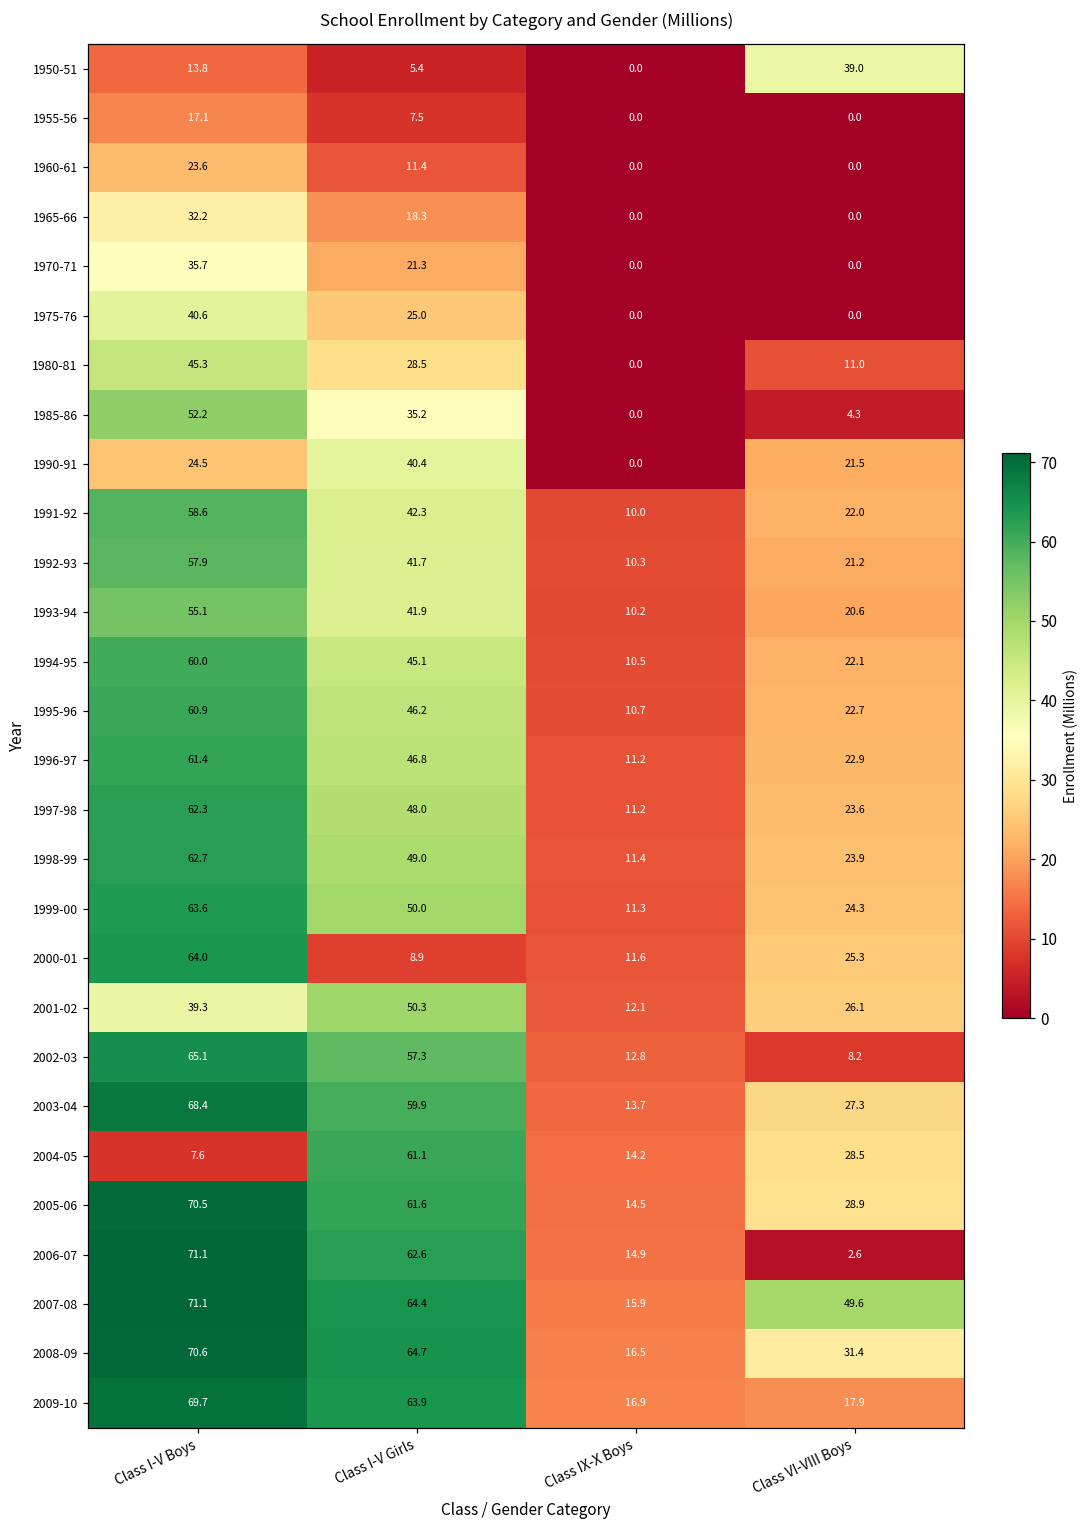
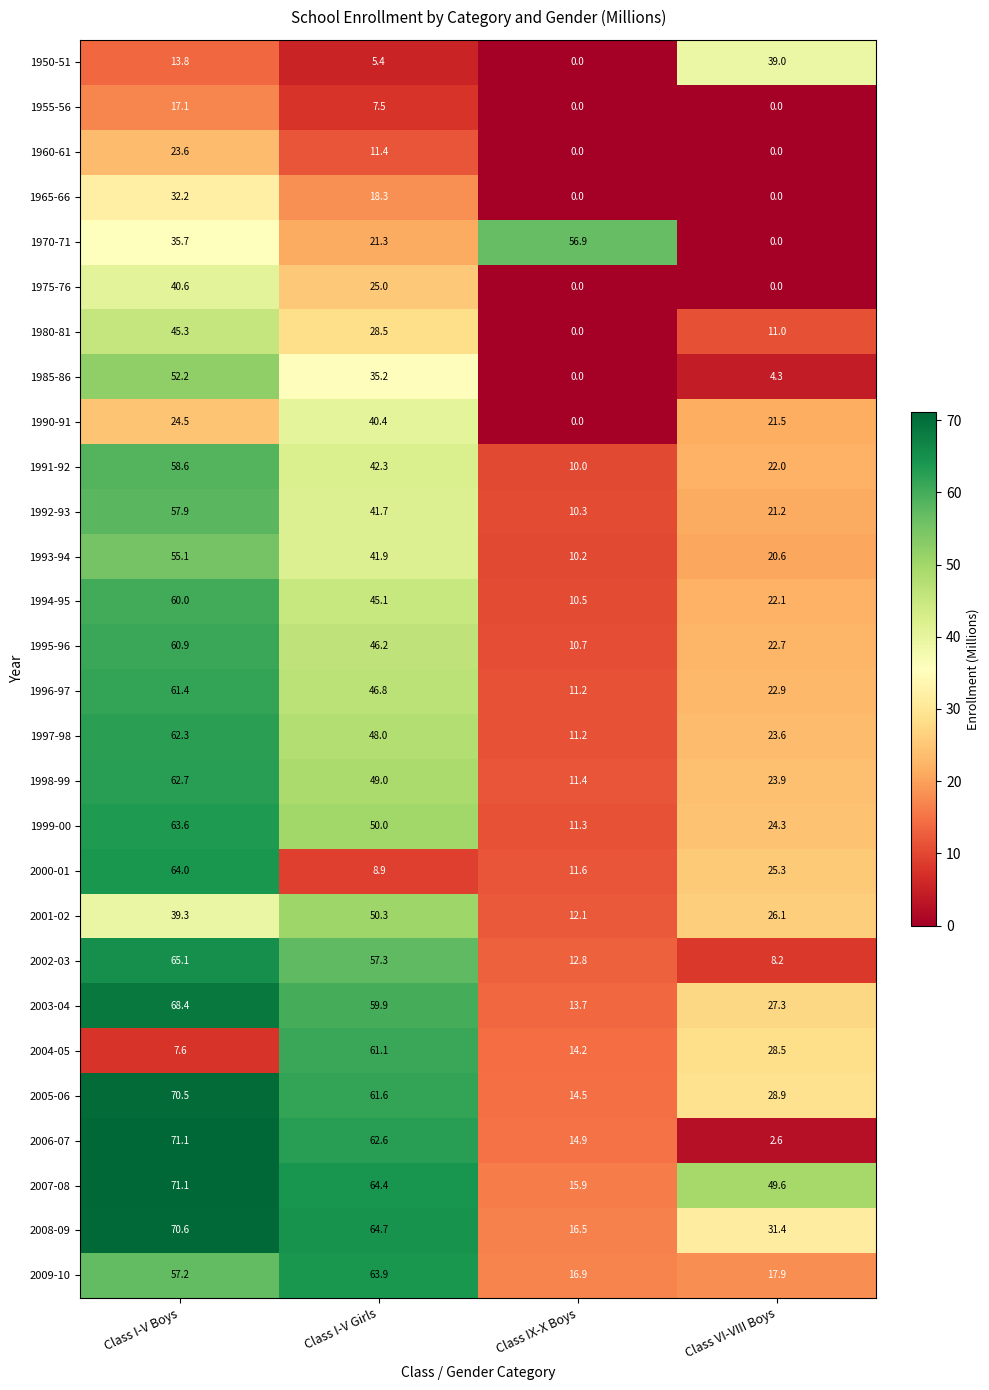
1970-71, Class IX-X Boys: 0.0 -> 56.9
2009-10, Class I-V Boys: 69.7 -> 57.2
